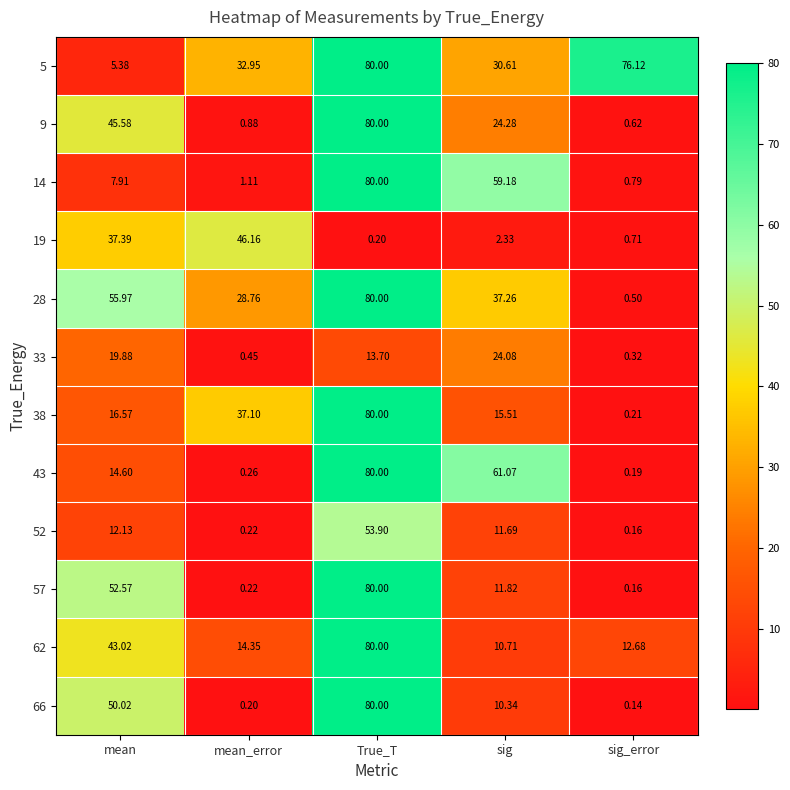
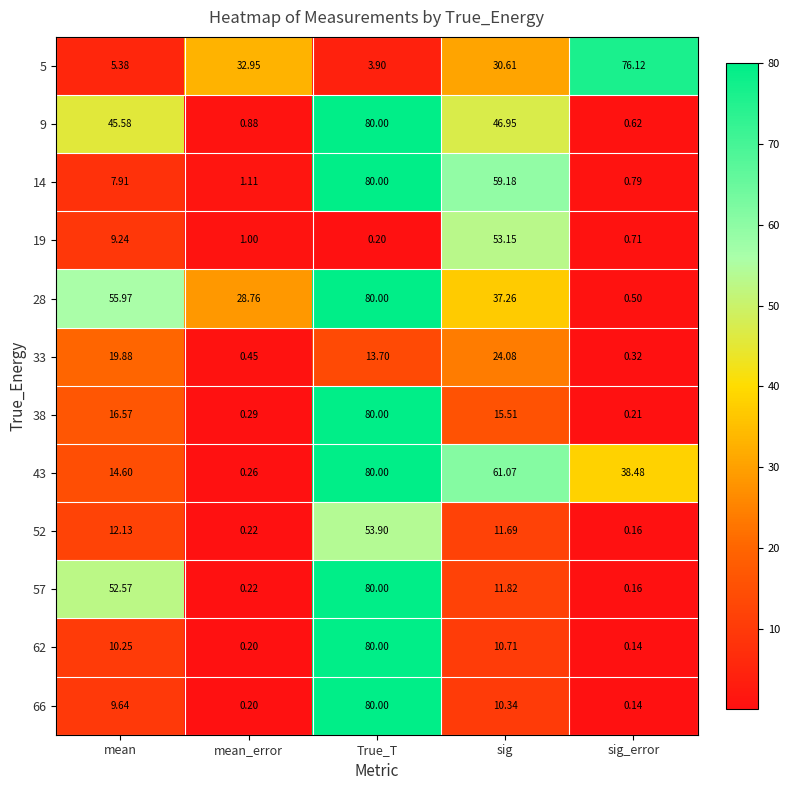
5, True_T: 80.00 -> 3.90
9, sig: 24.28 -> 46.95
19, mean: 37.39 -> 9.24
19, mean_error: 46.16 -> 1.00
19, sig: 2.33 -> 53.15
38, mean_error: 37.10 -> 0.29
43, sig_error: 0.19 -> 38.48
62, mean: 43.02 -> 10.25
62, mean_error: 14.35 -> 0.20
62, sig_error: 12.68 -> 0.14
66, mean: 50.02 -> 9.64
